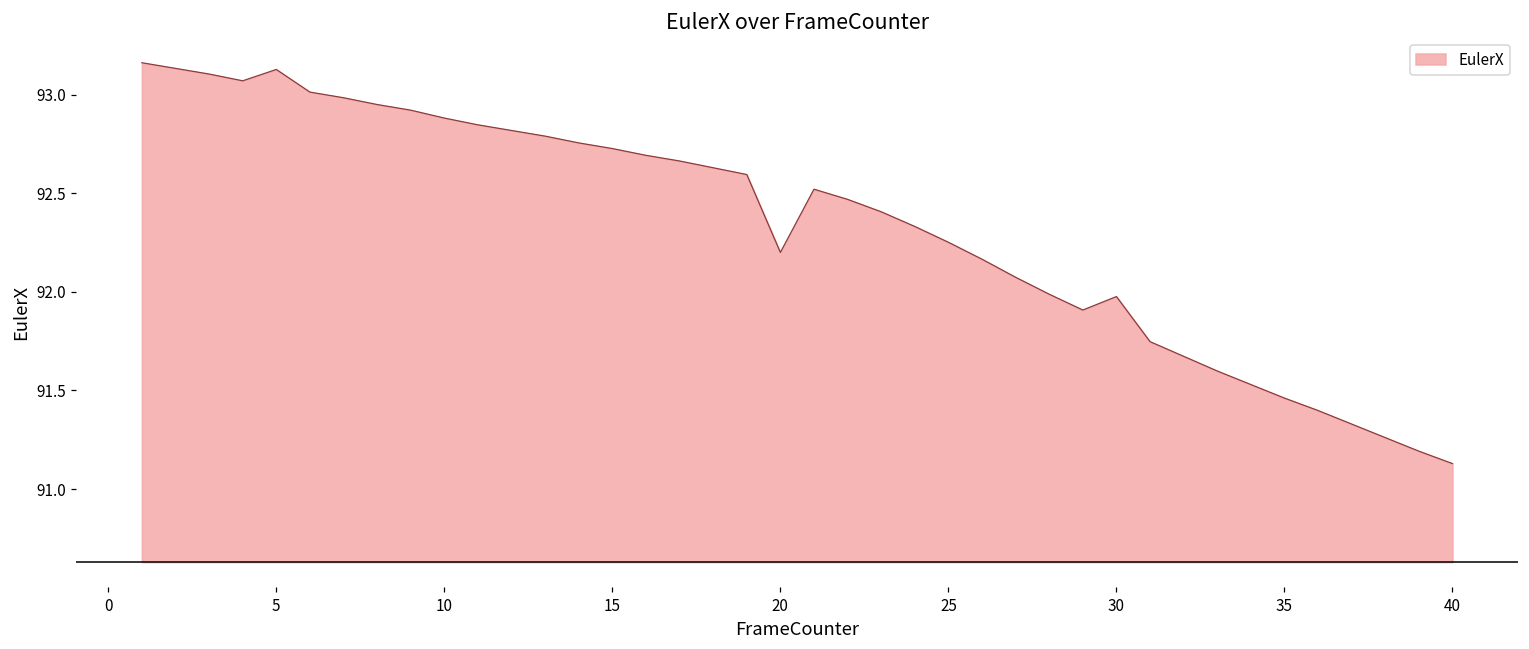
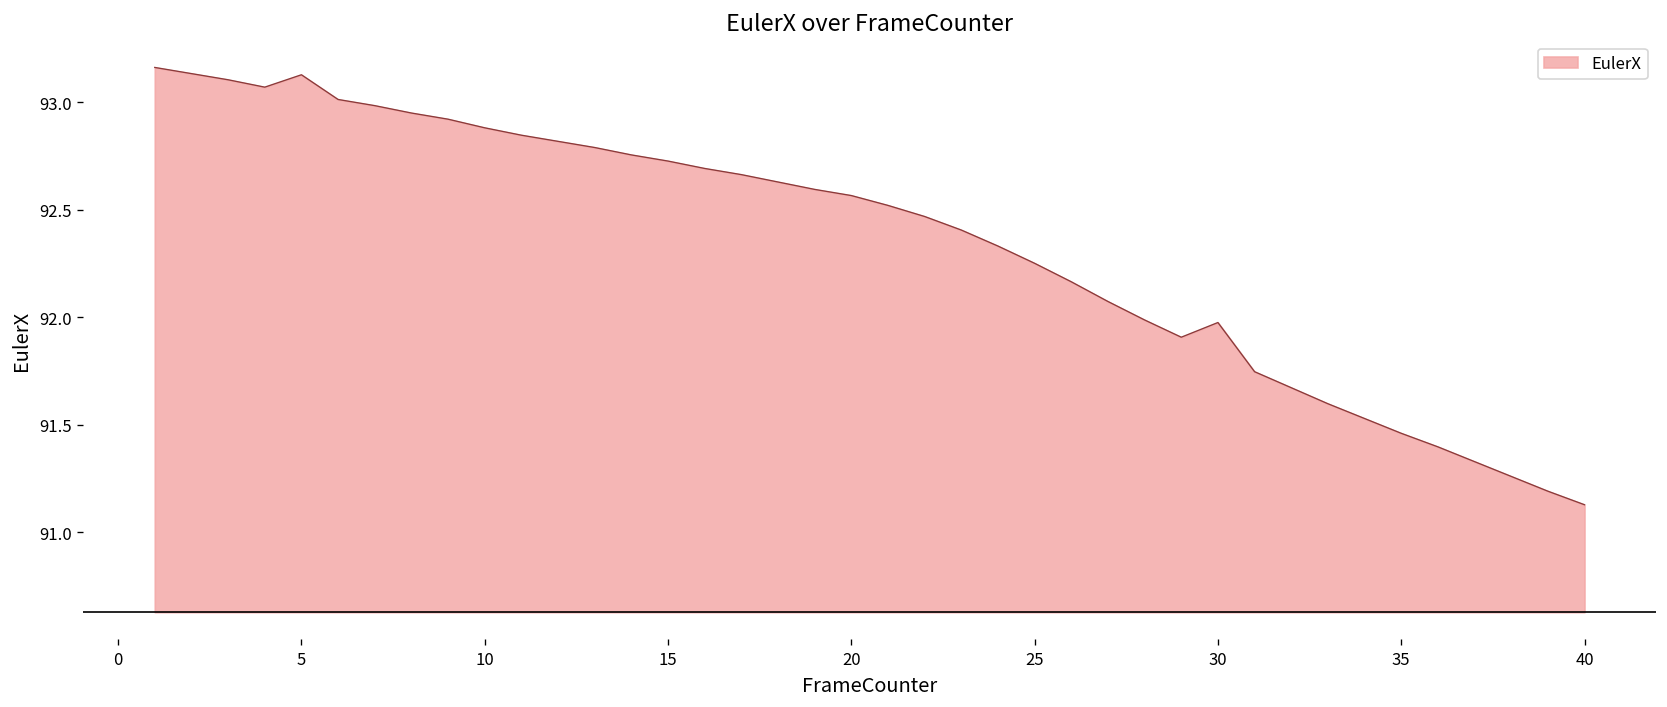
20: 92.20 -> 92.57
